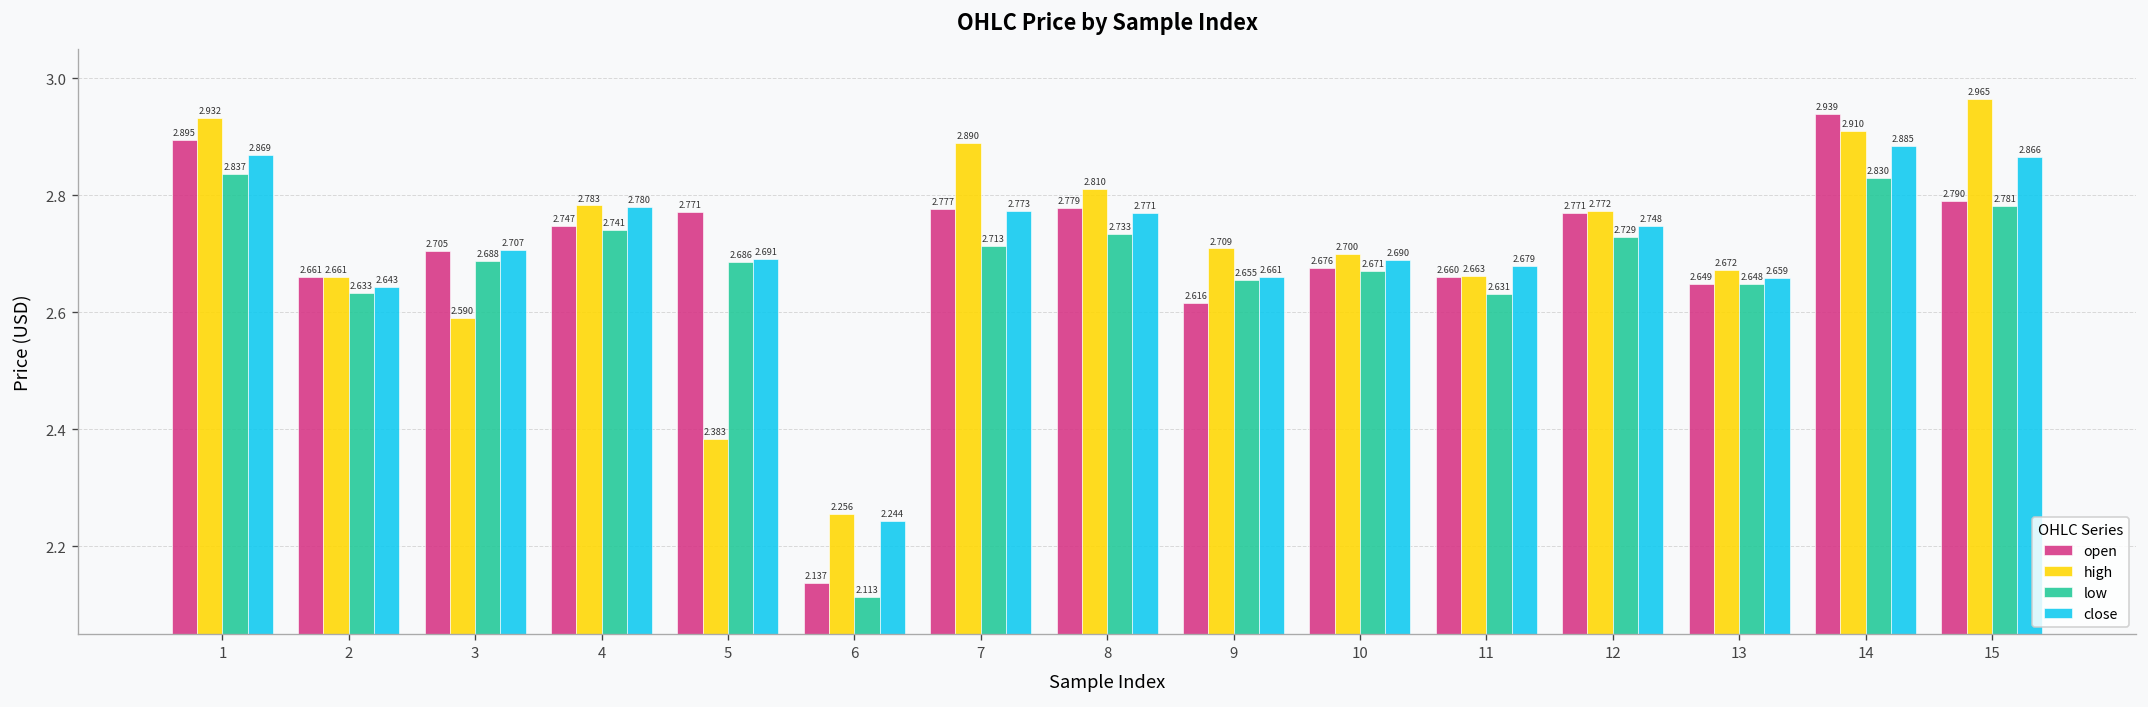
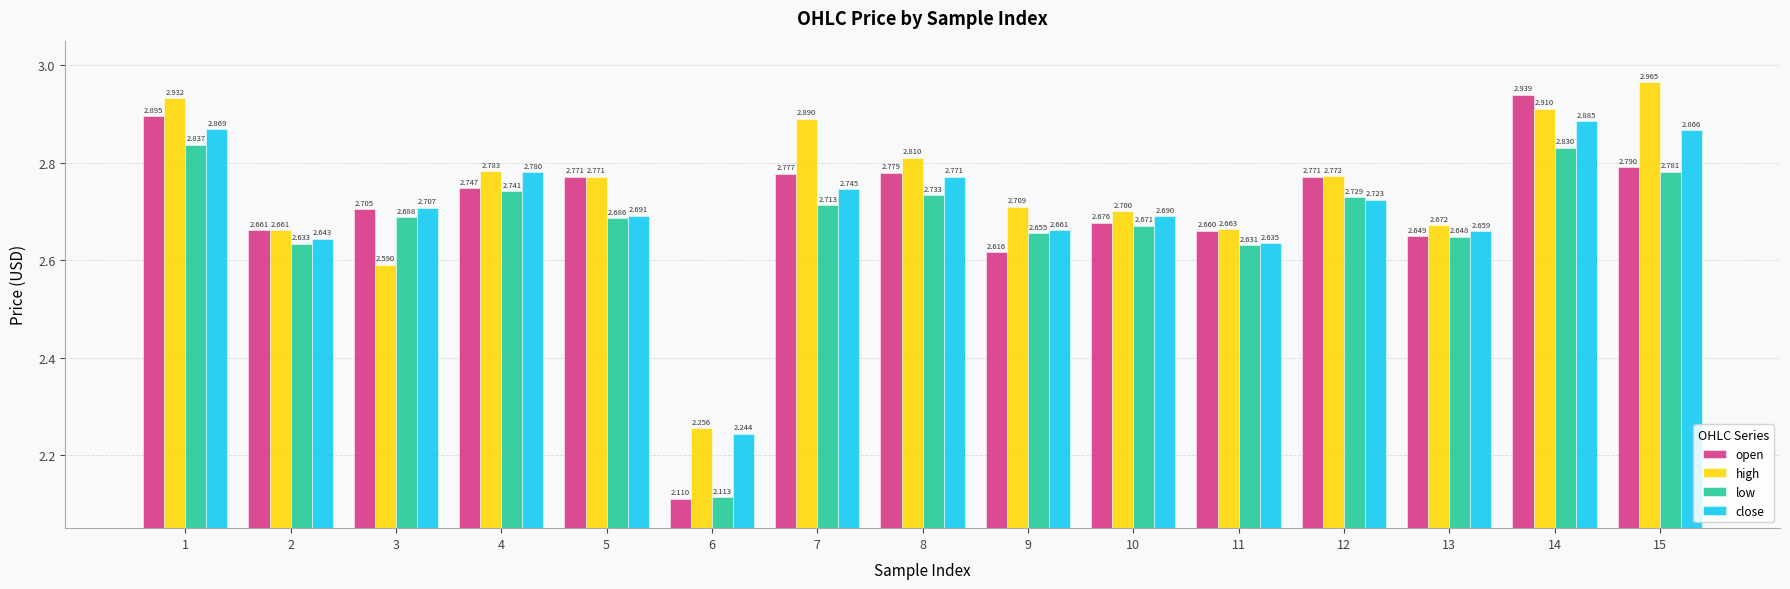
high, 5: 2.383 -> 2.771
open, 6: 2.137 -> 2.110
close, 7: 2.773 -> 2.745
close, 11: 2.679 -> 2.635
close, 12: 2.748 -> 2.723
